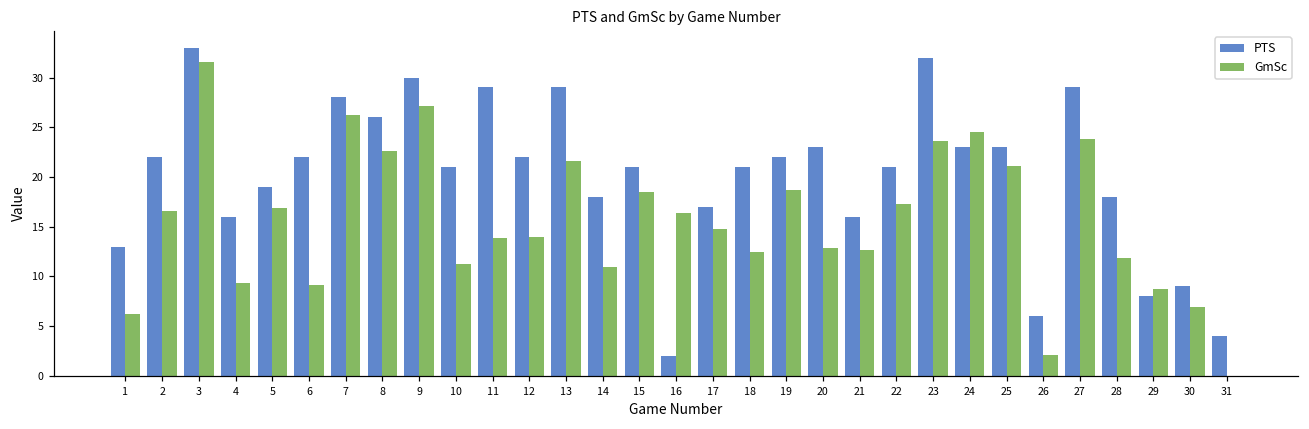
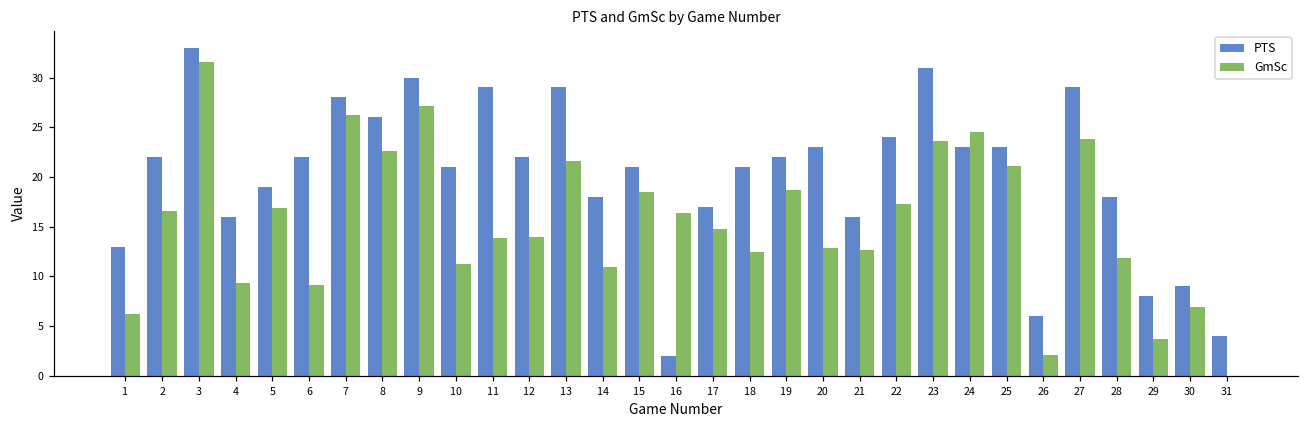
PTS, 22: 21 -> 24
PTS, 23: 32 -> 31
GmSc, 29: 9 -> 4
